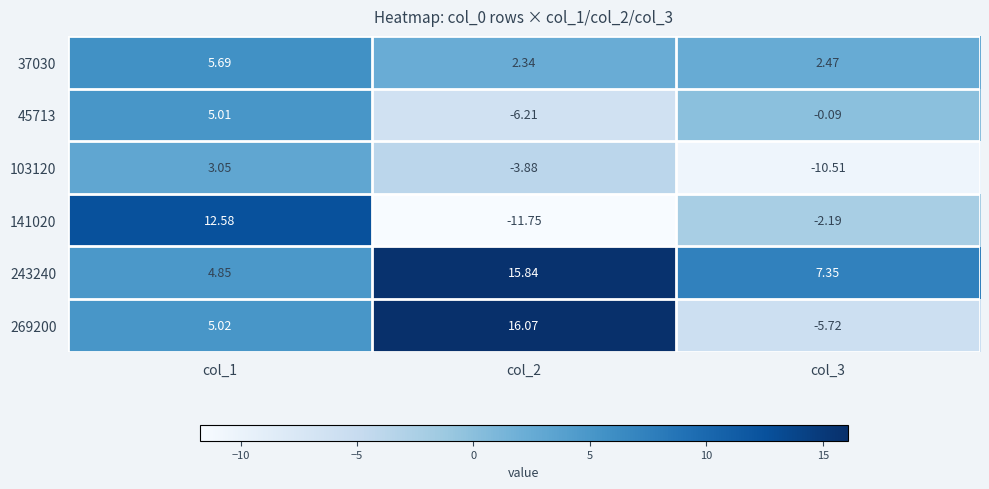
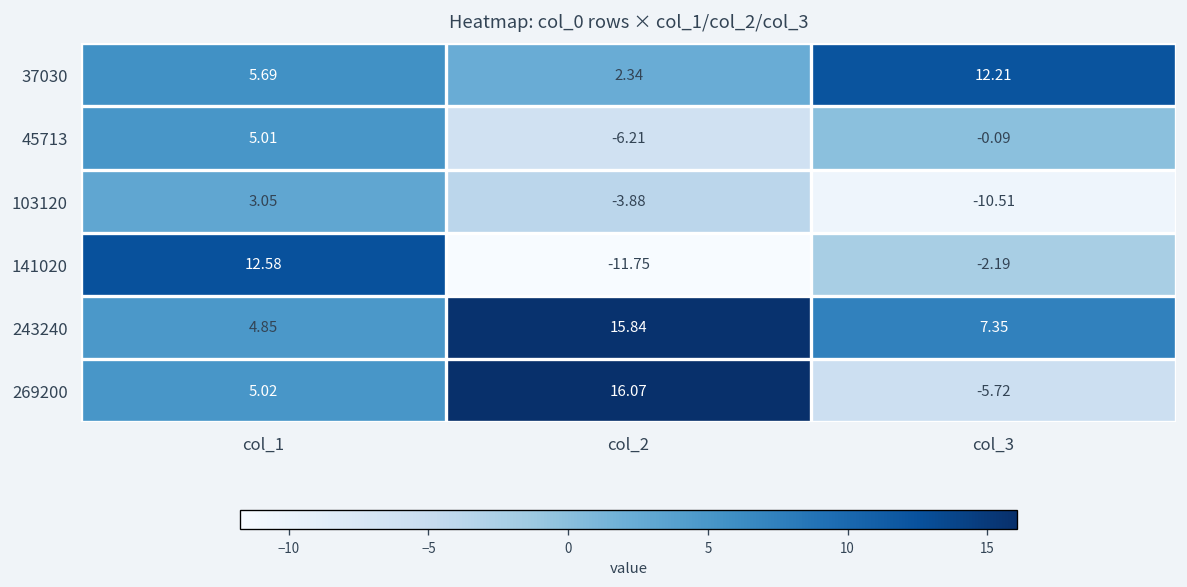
37030, col_3: 2.47 -> 12.21
